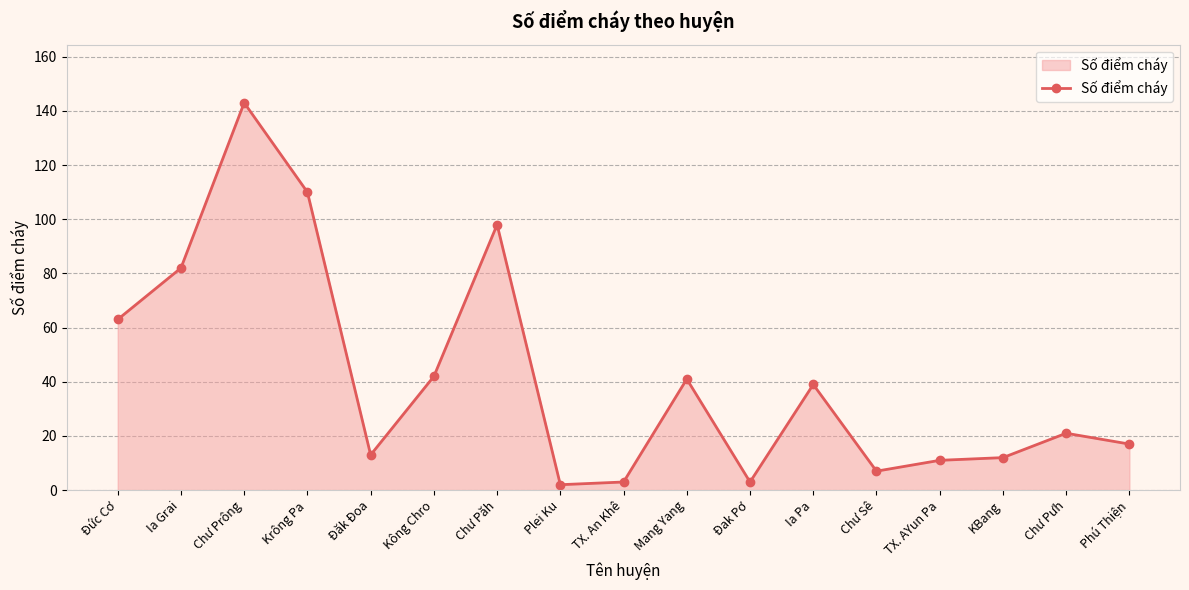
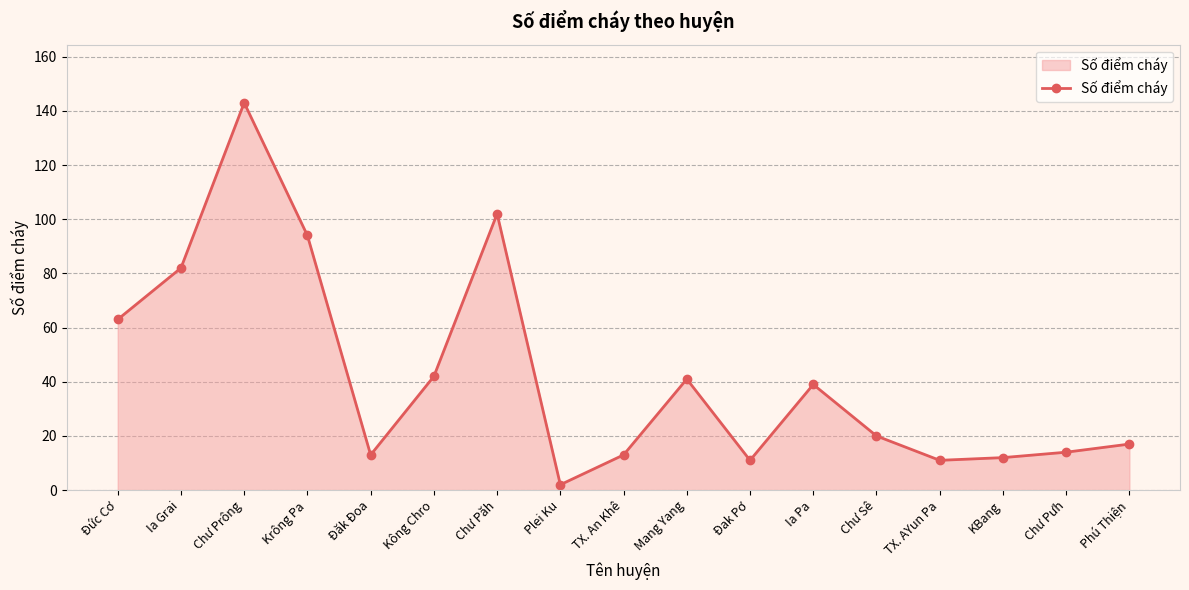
Krông Pa: 110 -> 94
Chư Păh: 98 -> 102
TX. An Khê: 3 -> 13
Đak Pơ: 3 -> 11
Chư Sê: 7 -> 20
Chư Pưh: 21 -> 14
